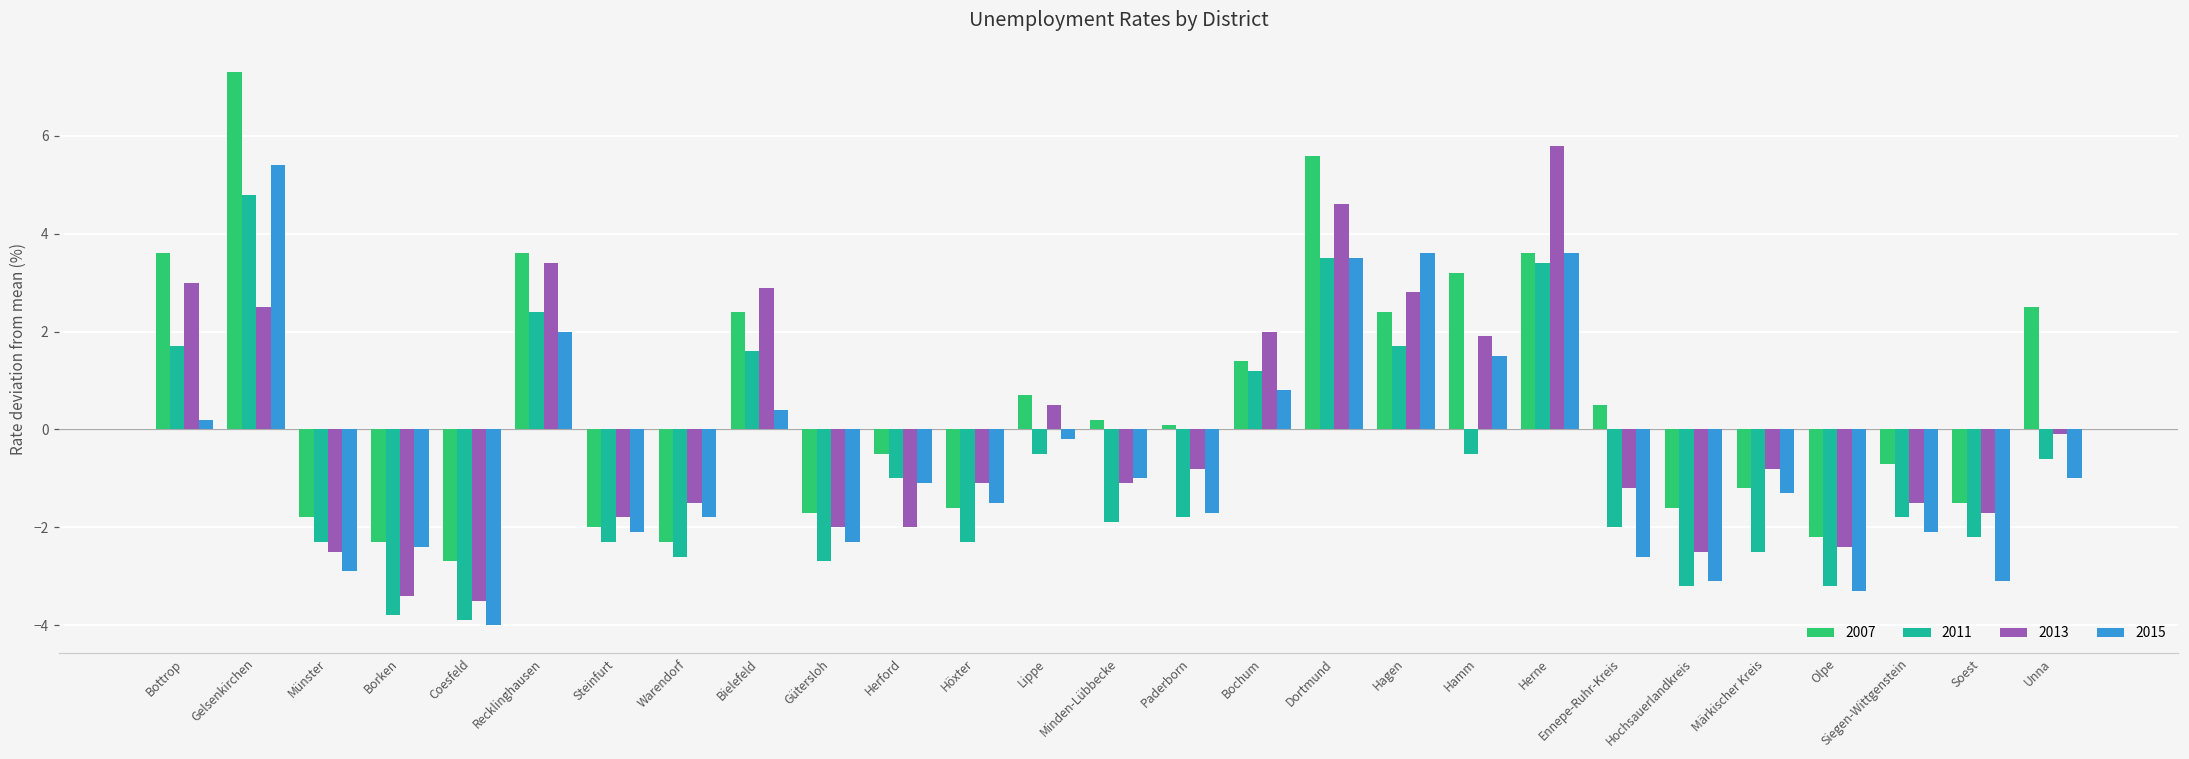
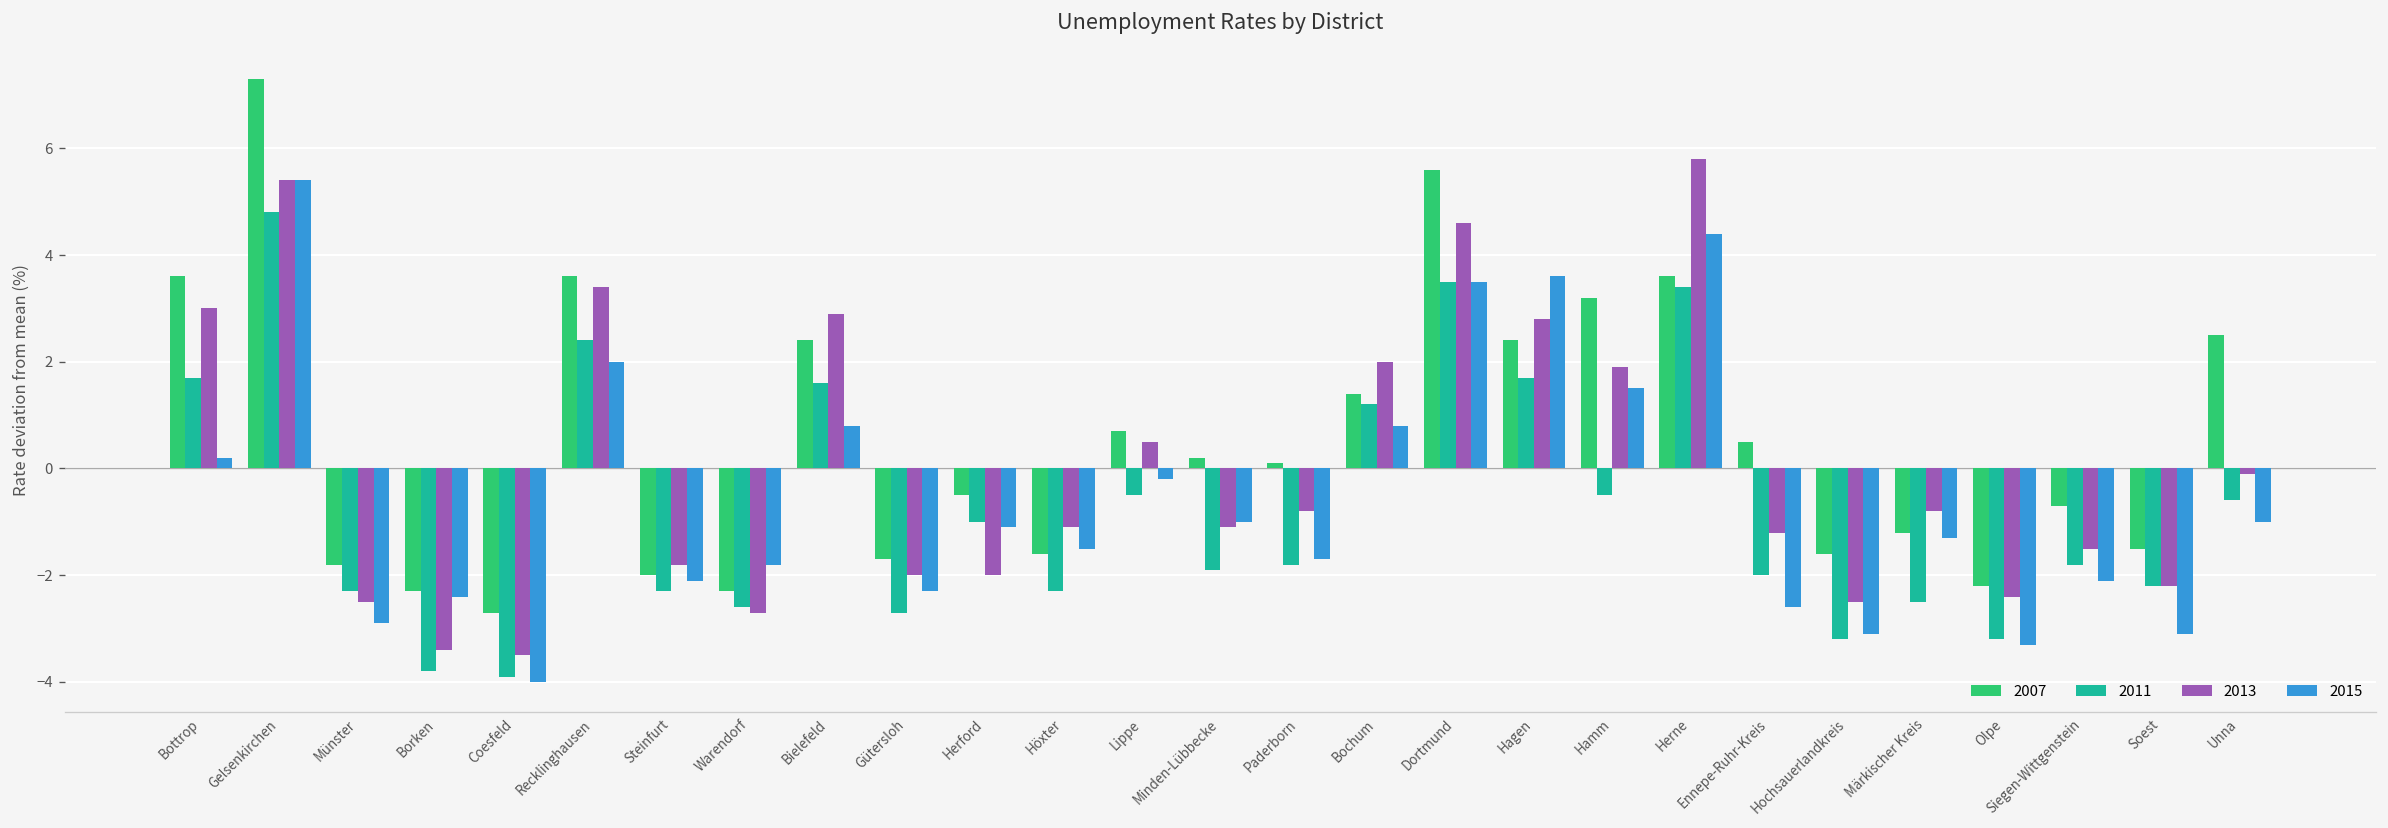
2013, Gelsenkirchen: 2.5 -> 5.4
2013, Warendorf: -1.5 -> -2.7
2015, Bielefeld: 0.4 -> 0.8
2015, Herne: 3.6 -> 4.4
2013, Soest: -1.7 -> -2.2
